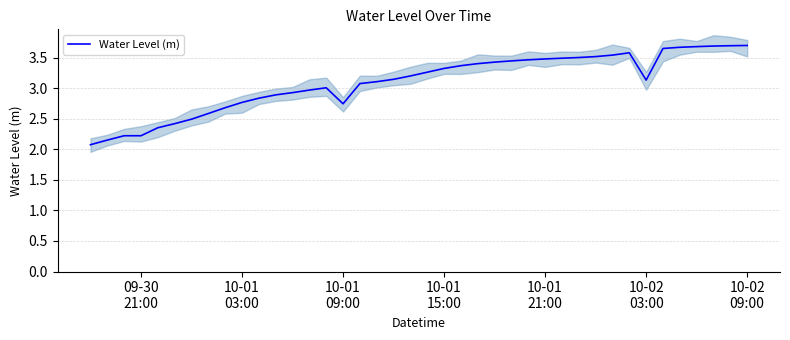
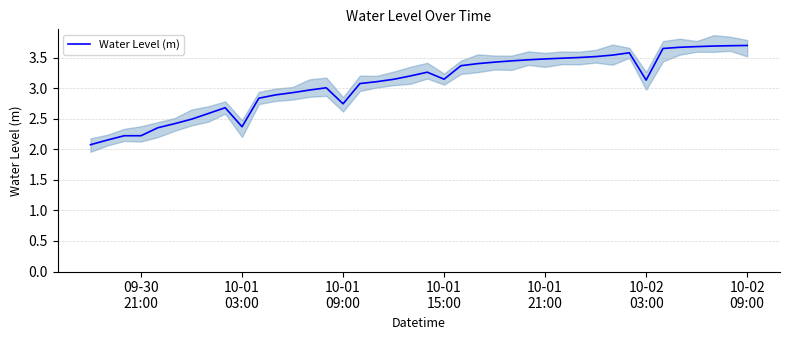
Water Level (m), 10-01 03:00: 2.8 -> 2.4
Water Level (m), 10-01 15:00: 3.3 -> 3.1
